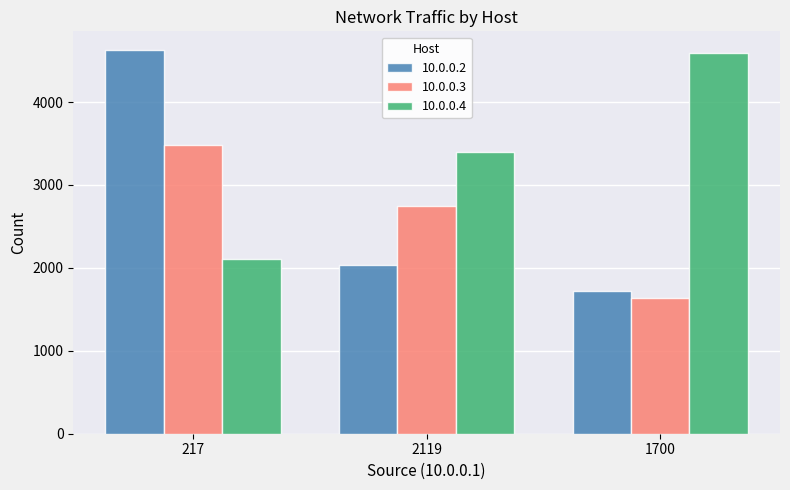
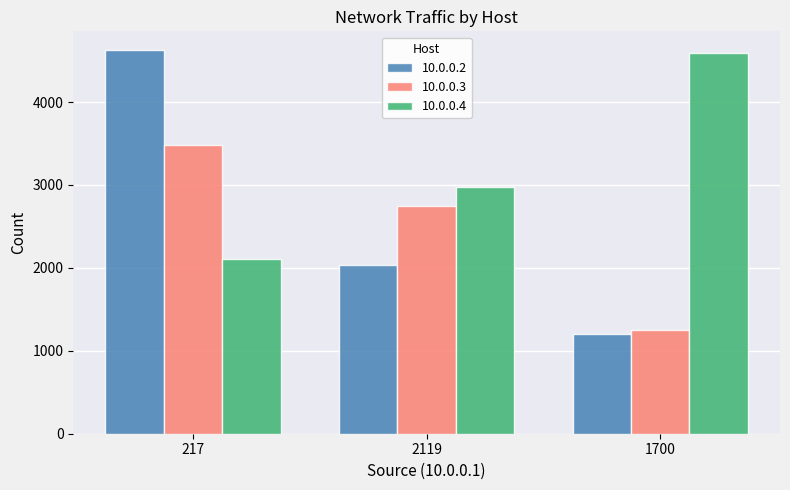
10.0.0.4, 2119: 3400 -> 3000
10.0.0.2, 1700: 1700 -> 1200
10.0.0.3, 1700: 1600 -> 1200
